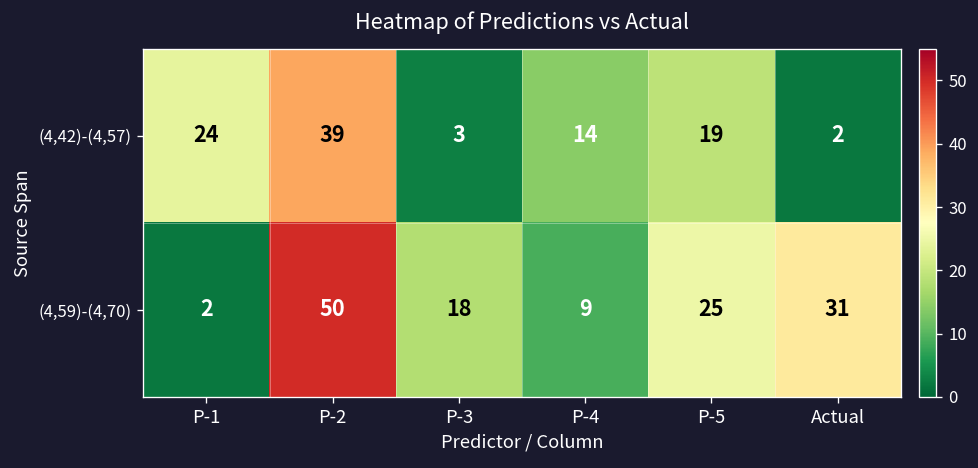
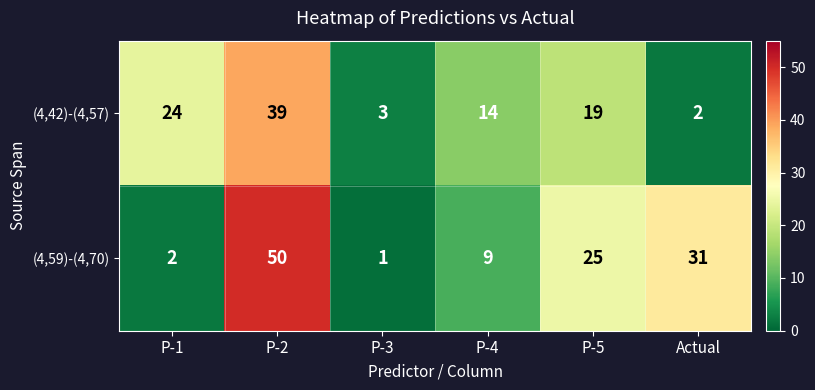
(4,59)-(4,70), P-3: 18 -> 1
